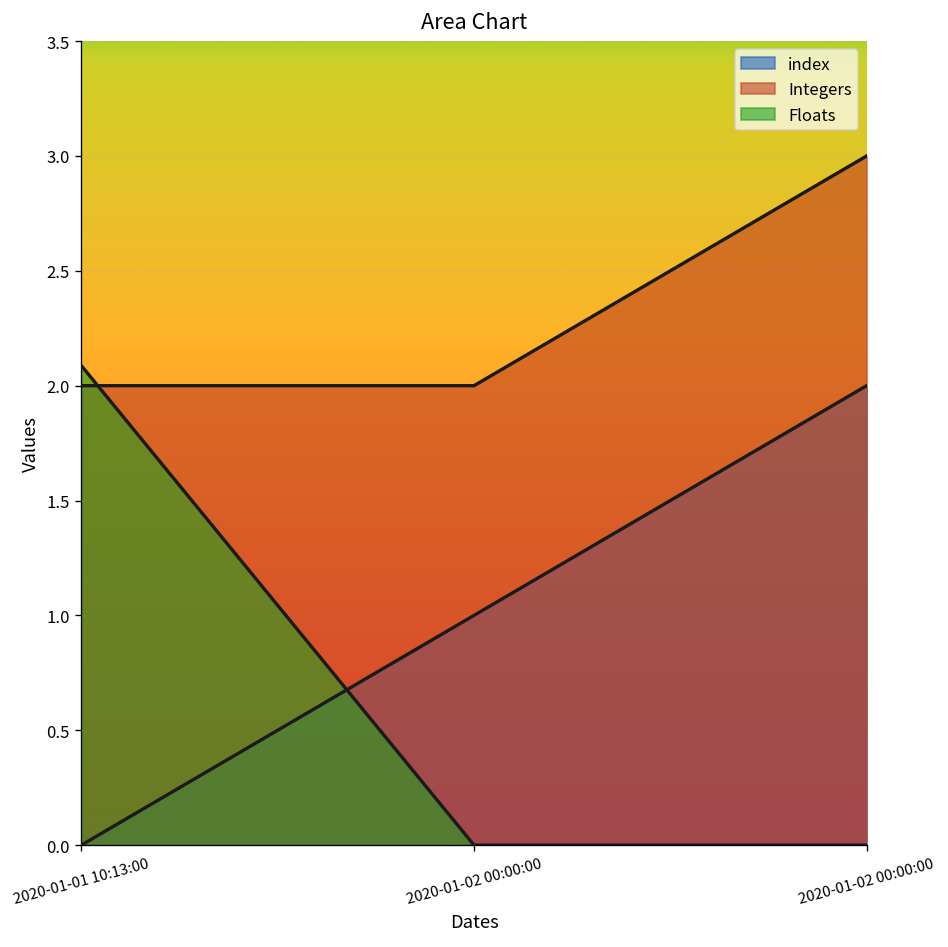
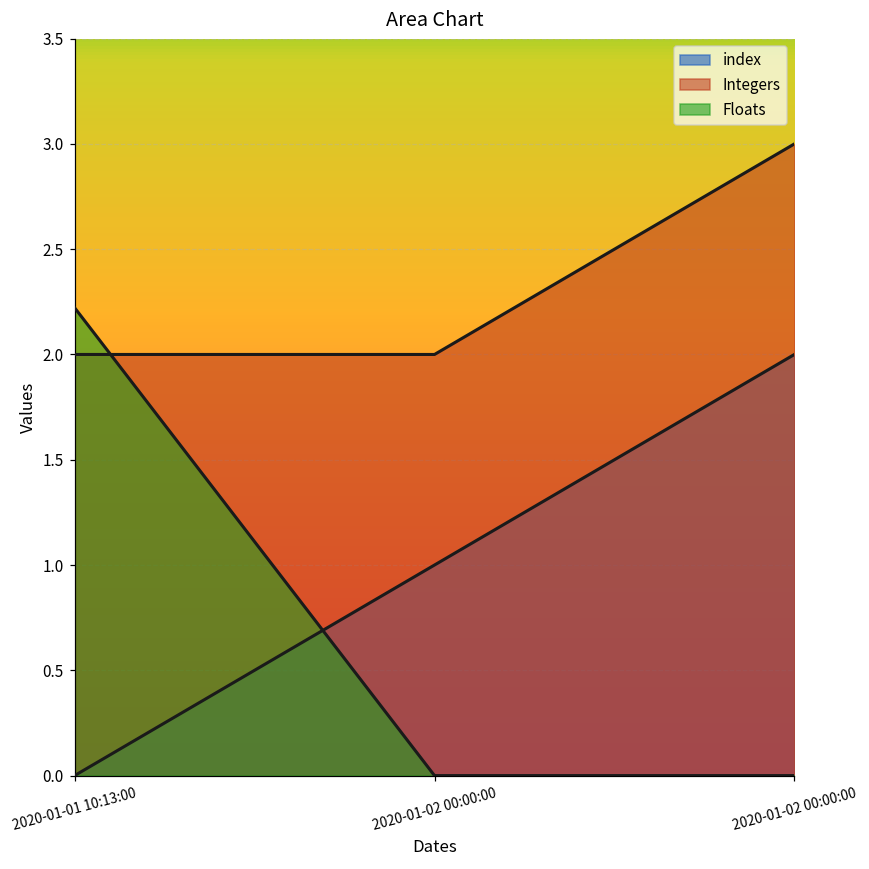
Floats, 2020-01-01 10:13:00: 2.09 -> 2.22
